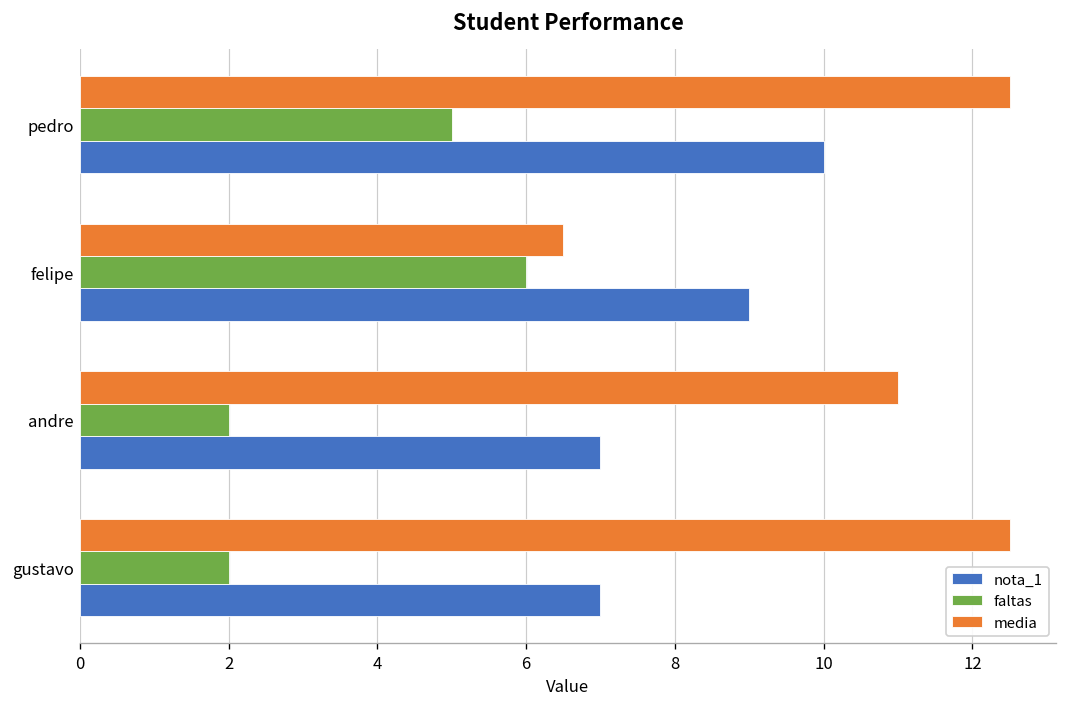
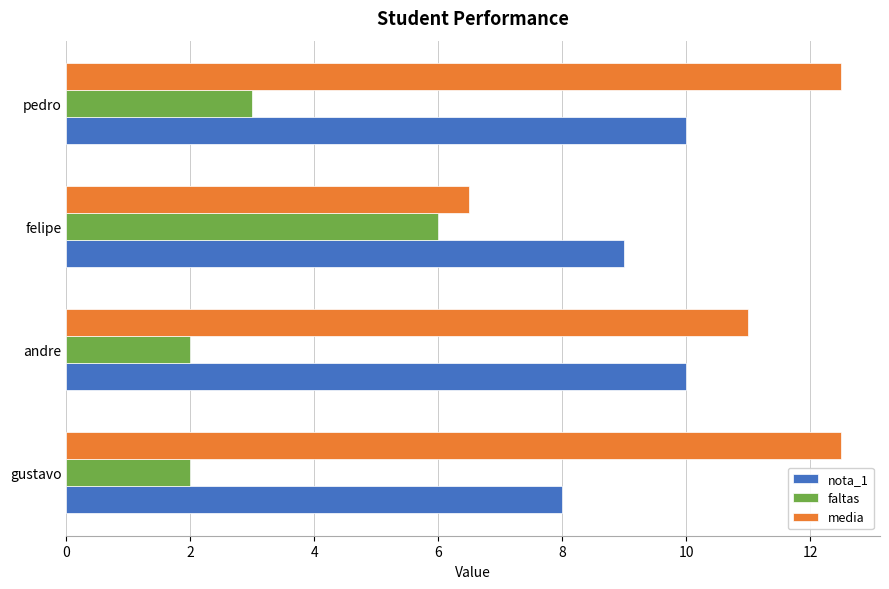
faltas, pedro: 5 -> 3
nota_1, andre: 7 -> 10
nota_1, gustavo: 7 -> 8
